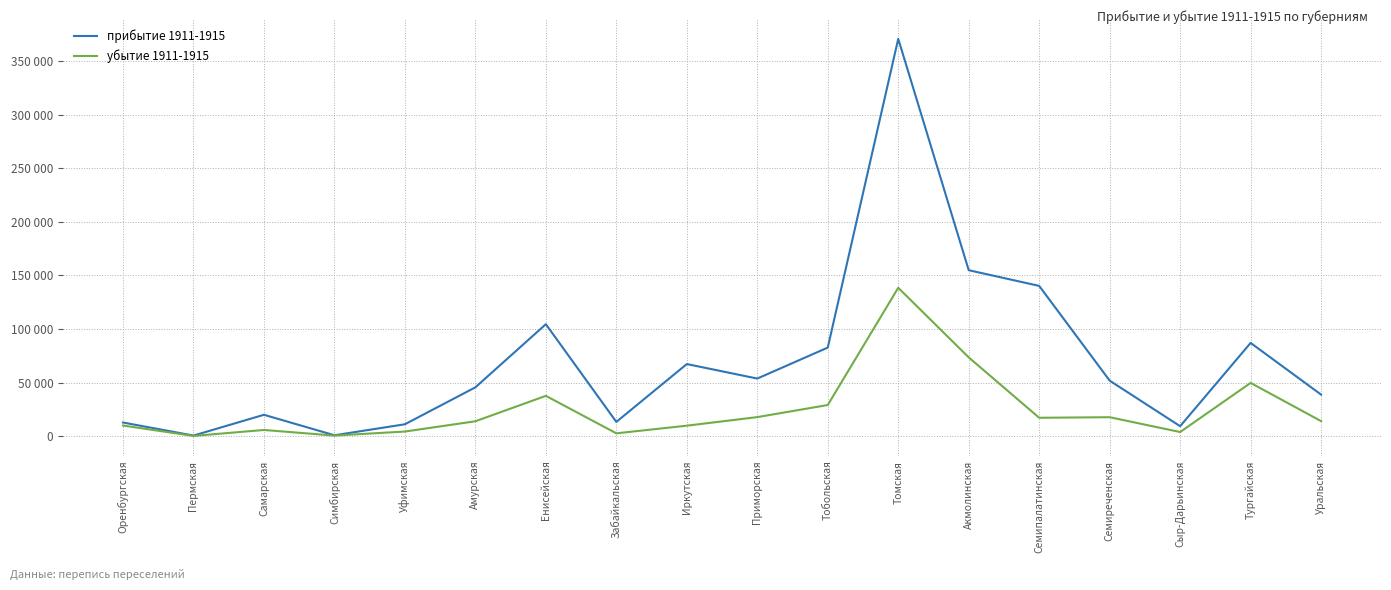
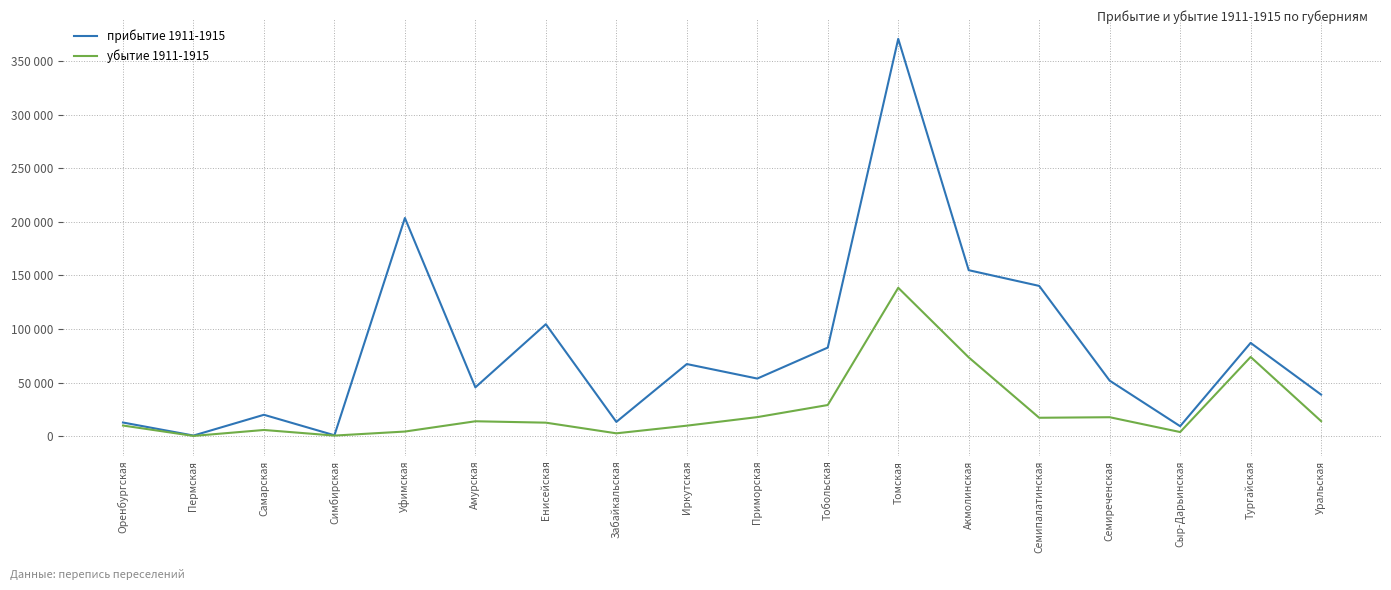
прибытие 1911-1915, Уфимская: 11000 -> 204000
убытие 1911-1915, Енисейская: 38000 -> 13000
убытие 1911-1915, Тургайская: 50000 -> 74000
